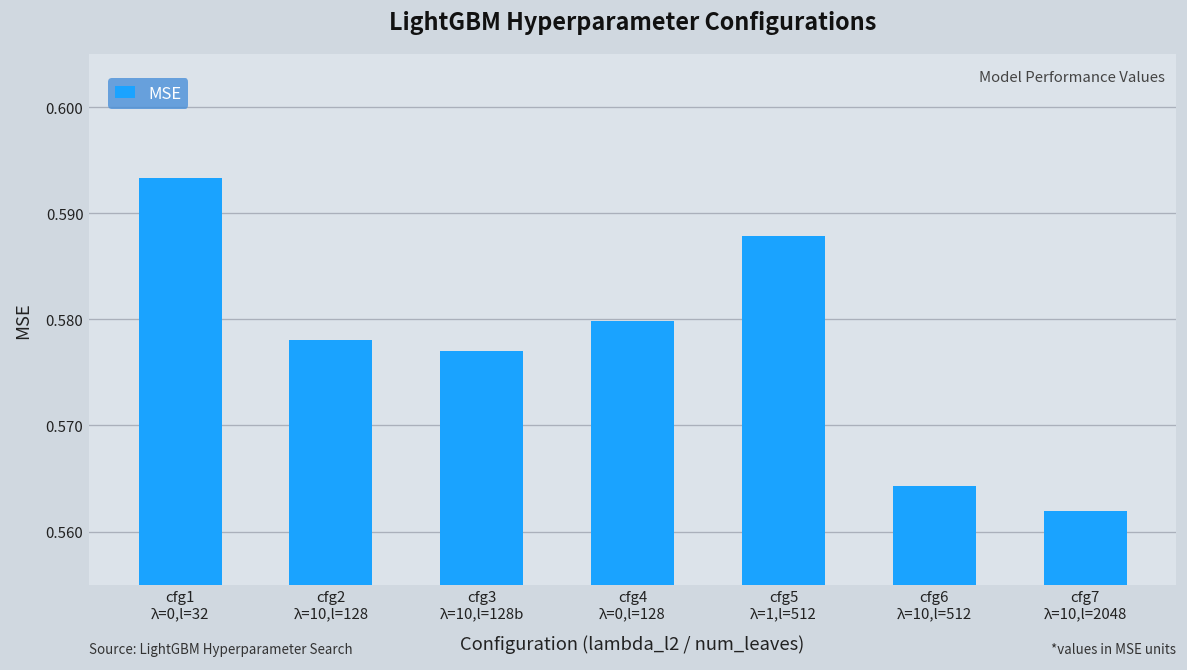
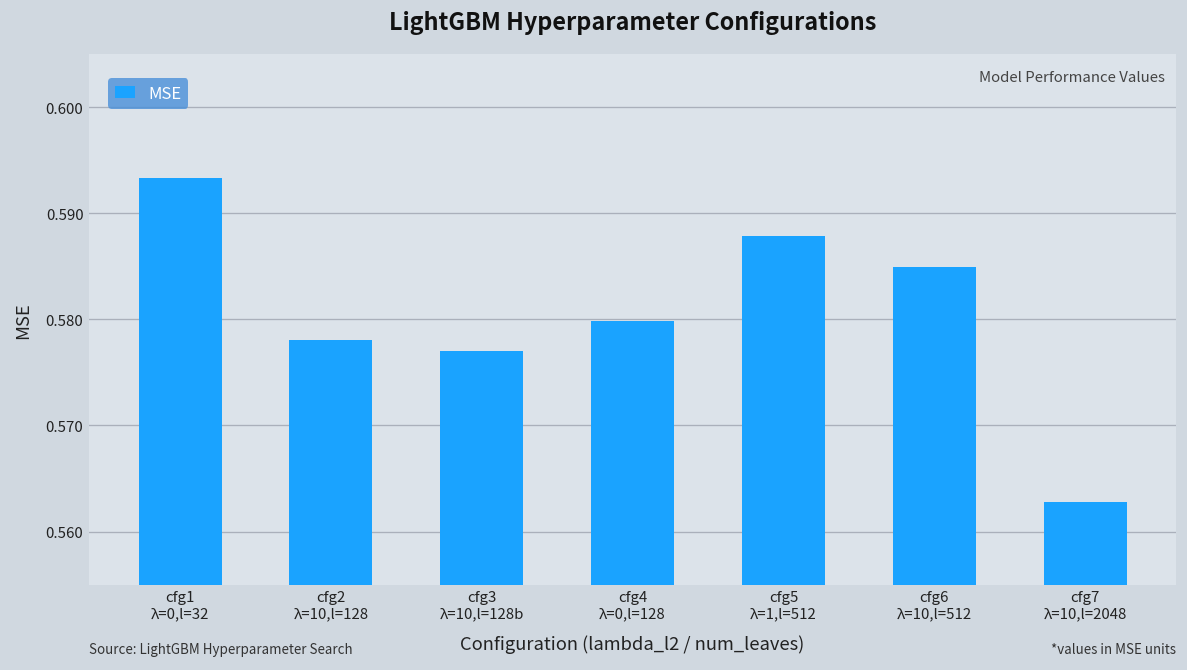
cfg6 λ=10,l=512: 0.564 -> 0.585
cfg7 λ=10,l=2048: 0.562 -> 0.563
